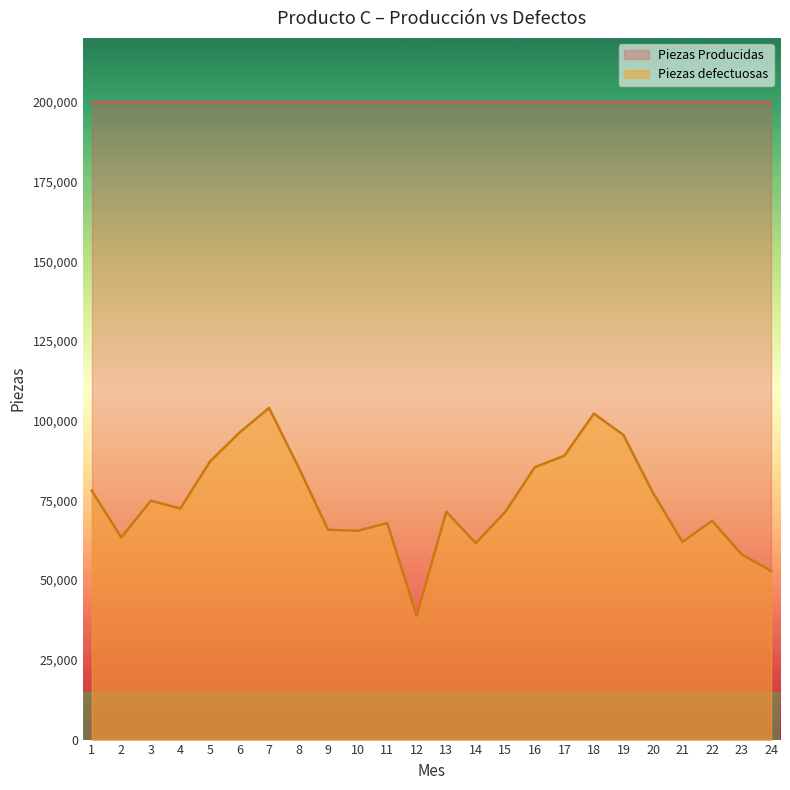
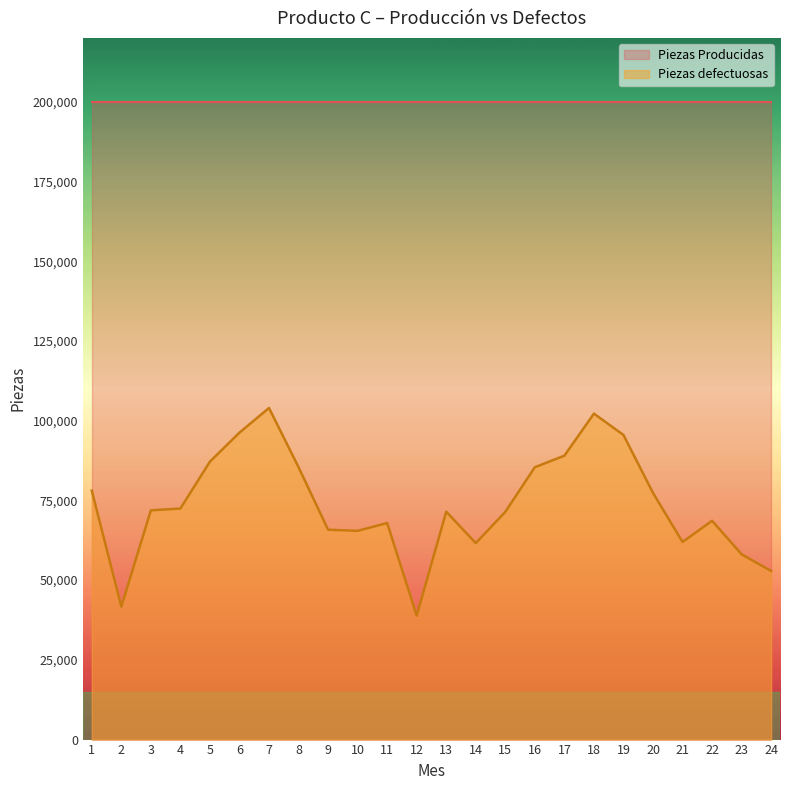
Piezas defectuosas, 2: 63,000 -> 42,000
Piezas defectuosas, 3: 75,000 -> 72,000
